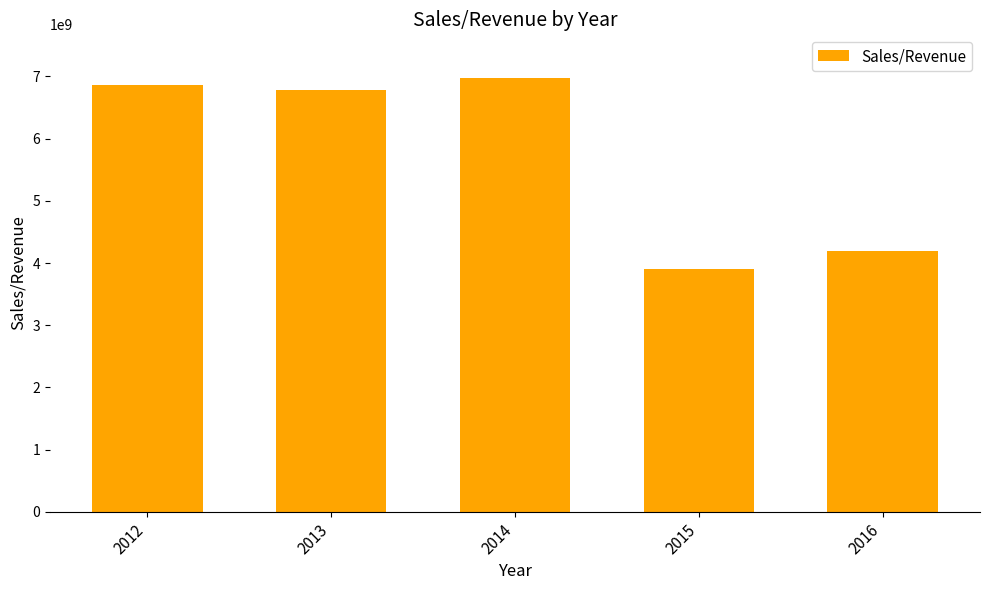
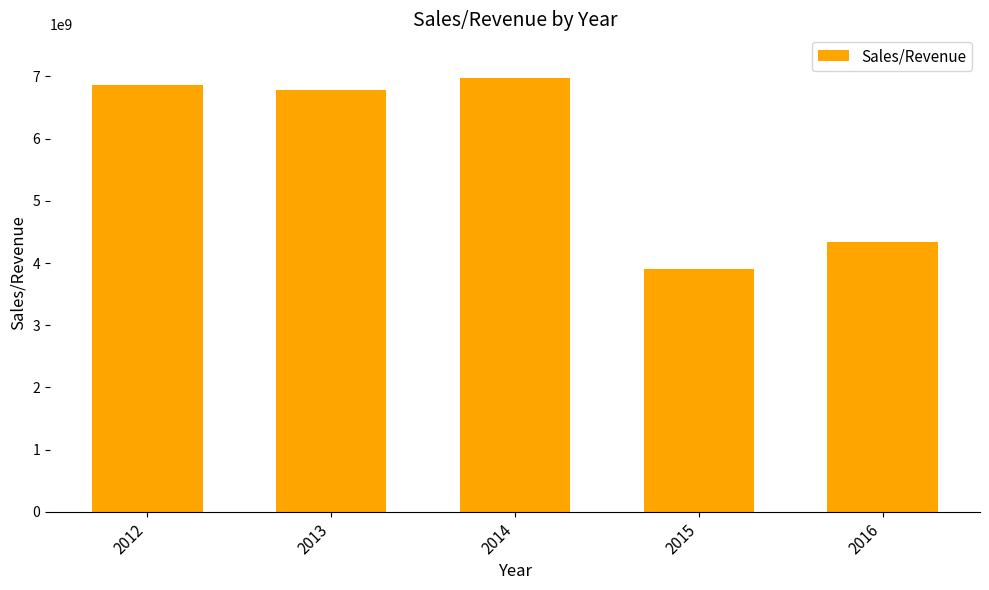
2016: 4200000000 -> 4300000000
